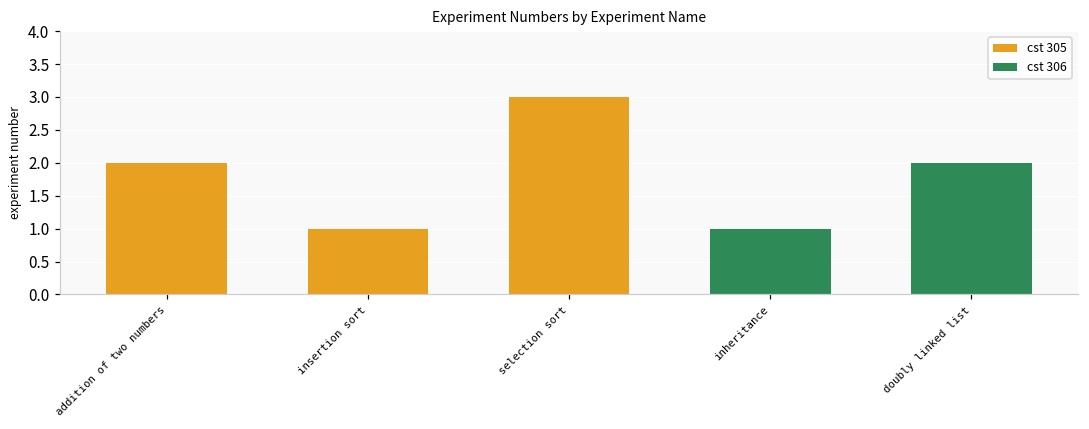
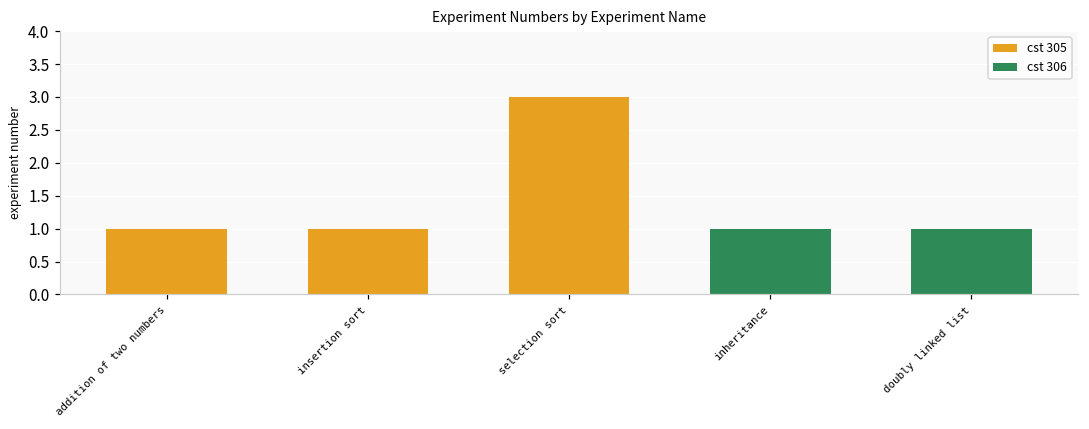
cst 305, addition of two numbers: 2 -> 1
cst 306, doubly linked list: 2 -> 1
